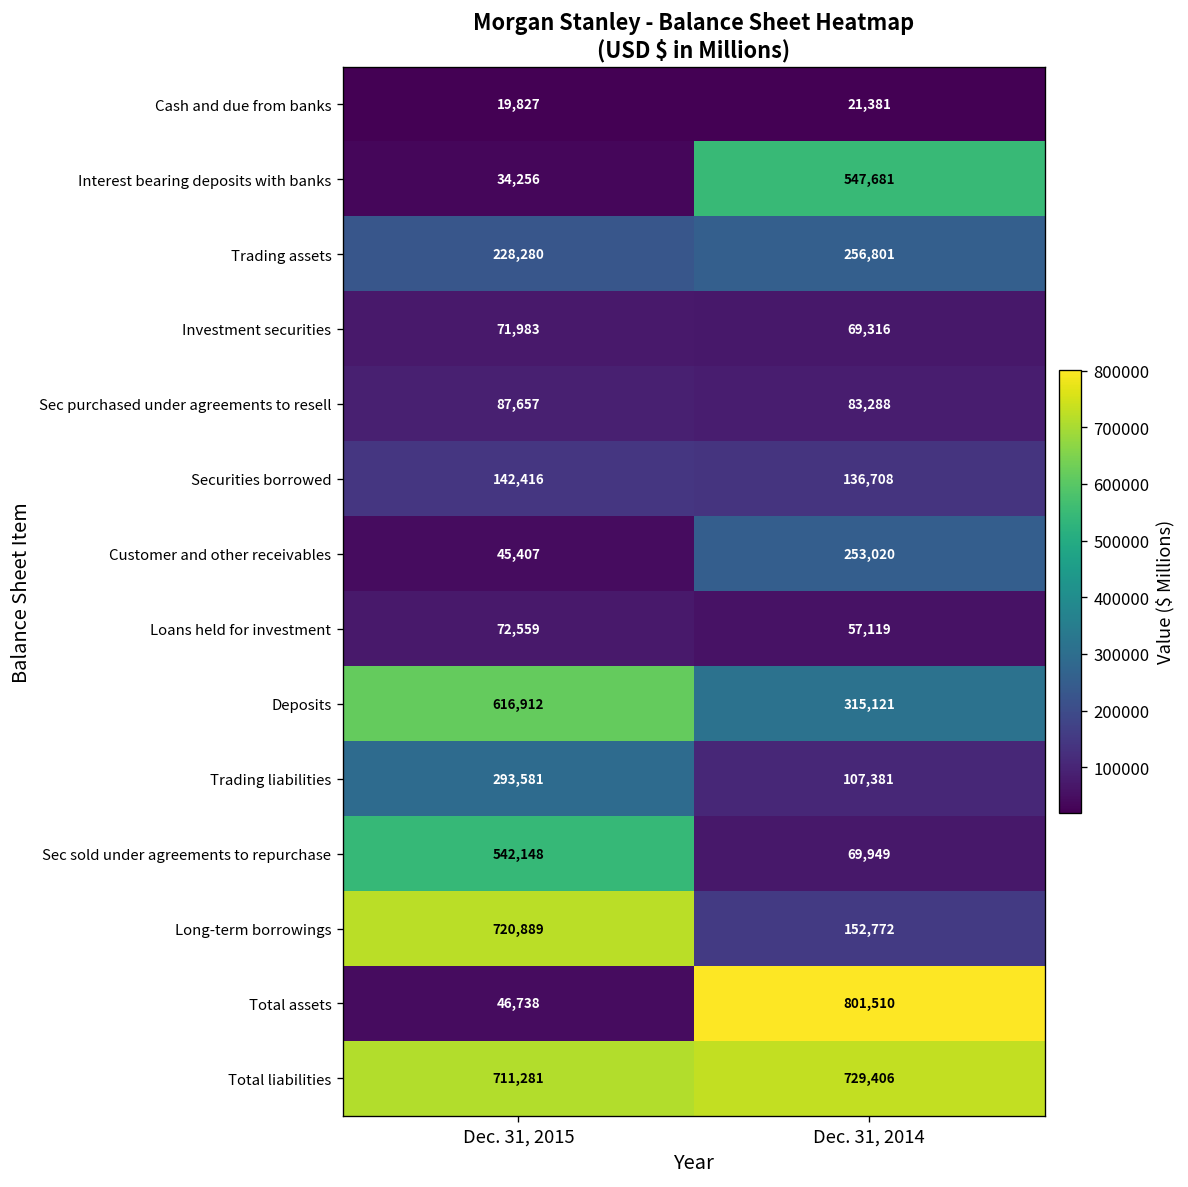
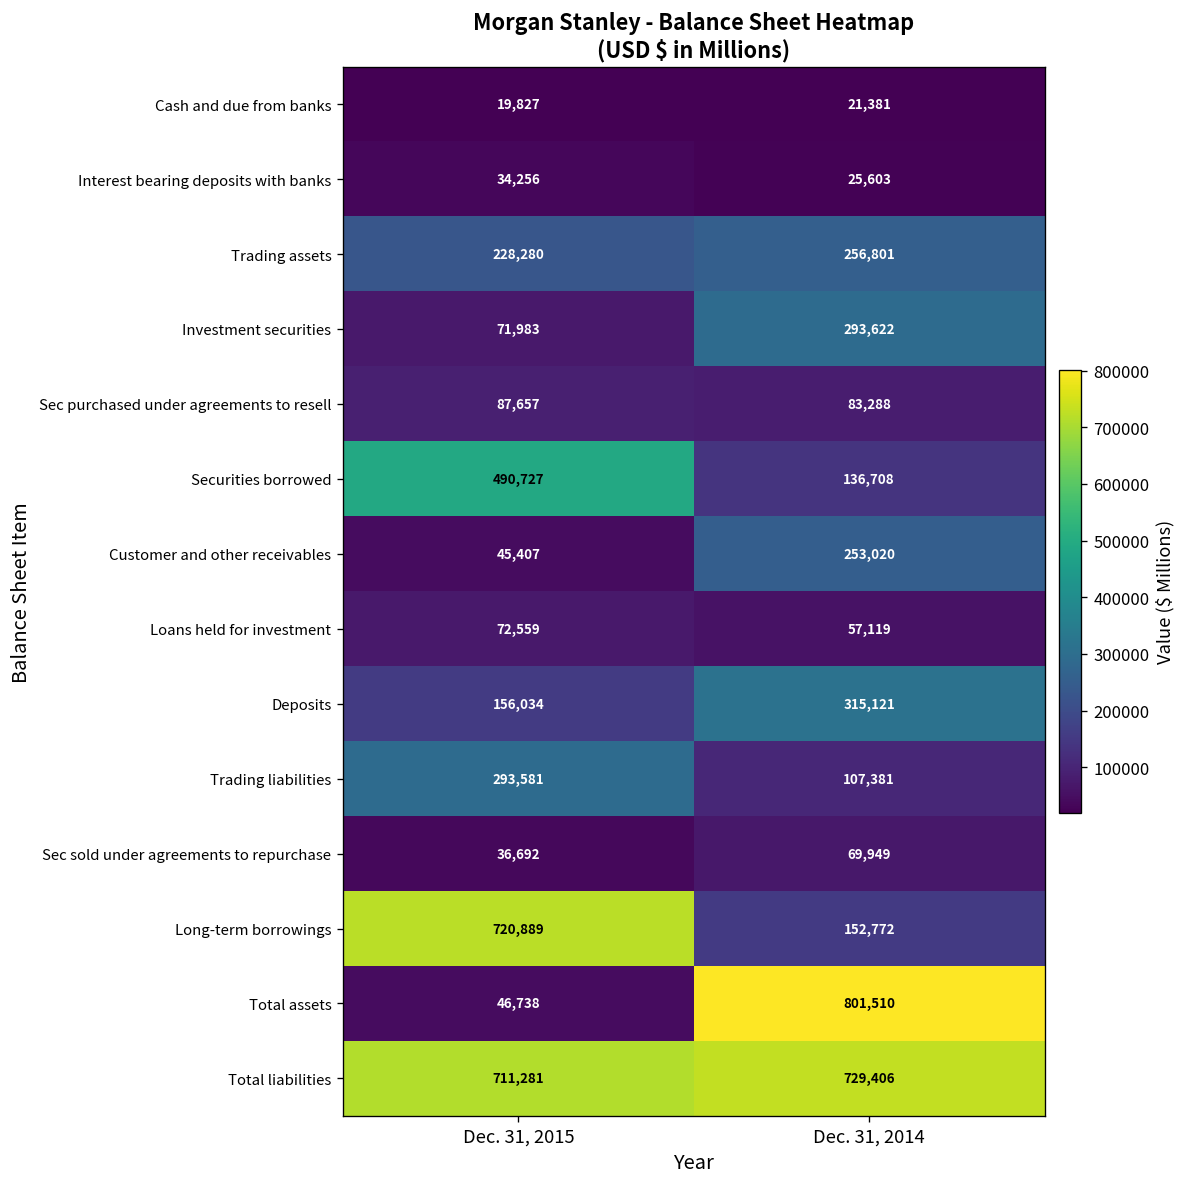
Interest bearing deposits with banks, Dec. 31, 2014: 547,681 -> 25,603
Investment securities, Dec. 31, 2014: 69,316 -> 293,622
Securities borrowed, Dec. 31, 2015: 142,416 -> 490,727
Deposits, Dec. 31, 2015: 616,912 -> 156,034
Sec sold under agreements to repurchase, Dec. 31, 2015: 542,148 -> 36,692
